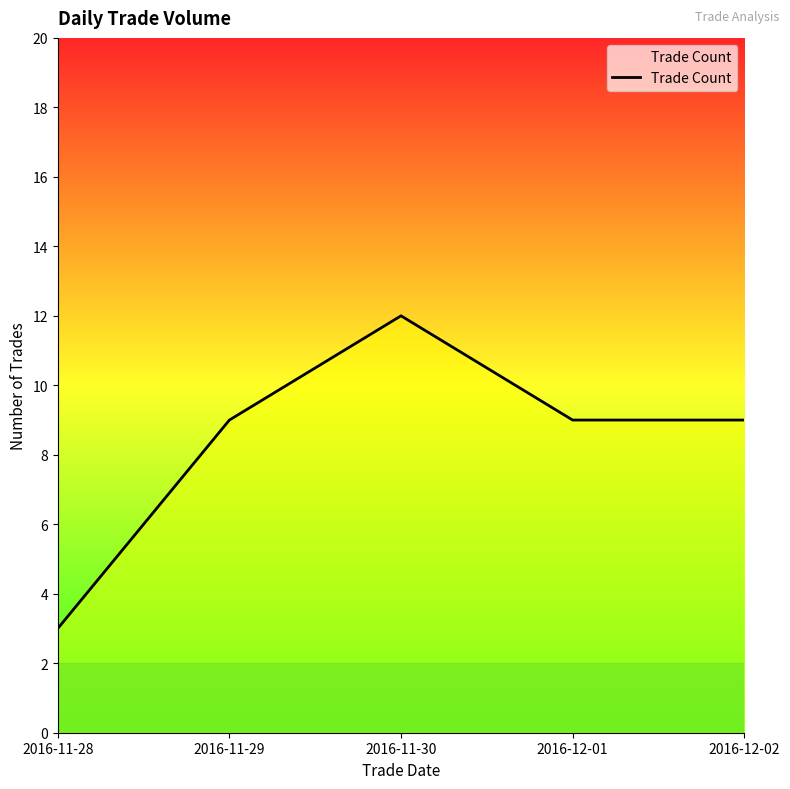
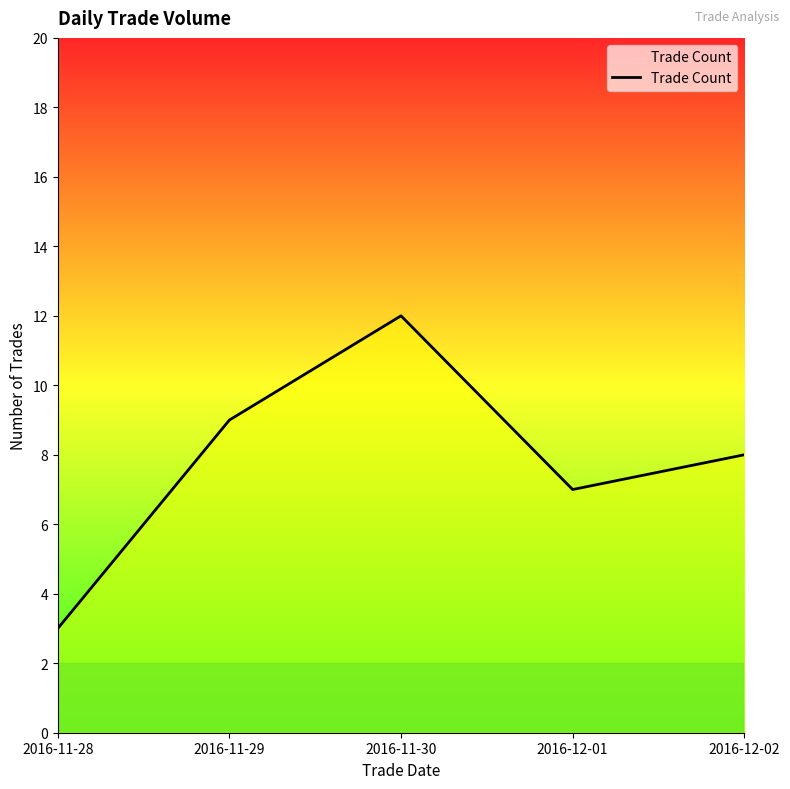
2016-12-01: 9 -> 7
2016-12-02: 9 -> 8
